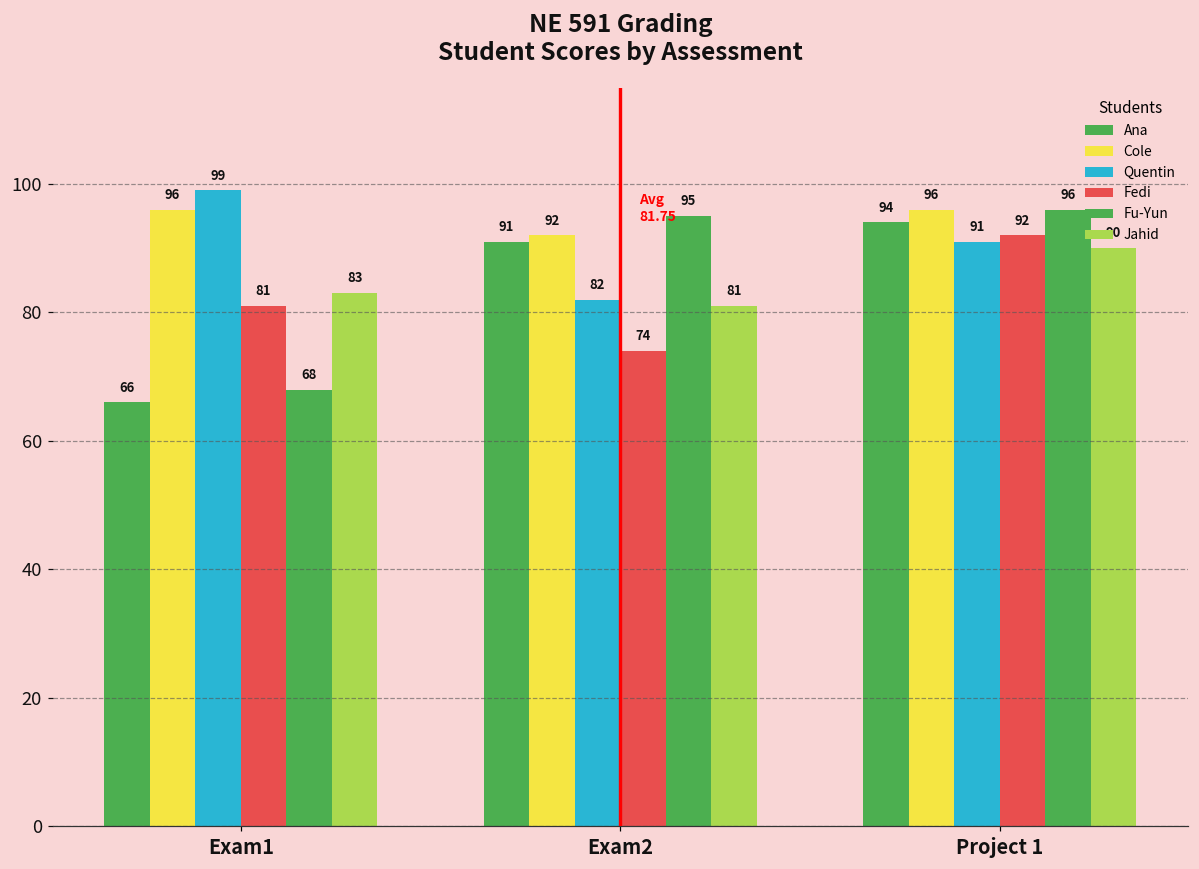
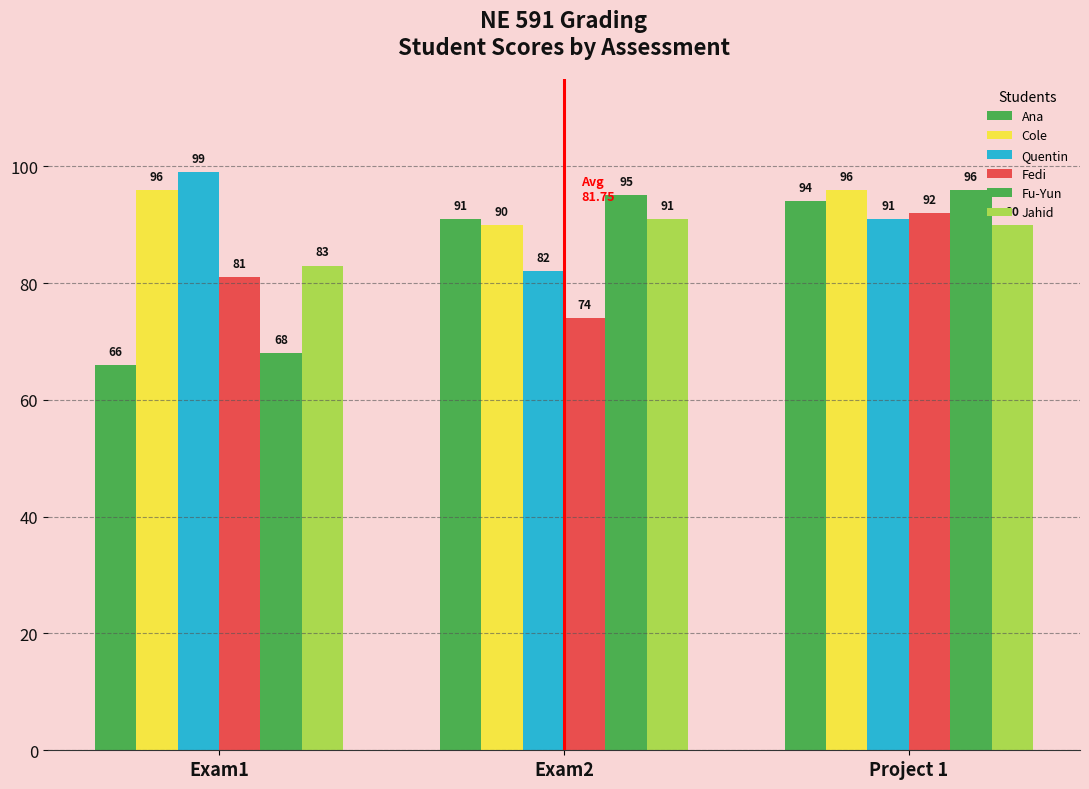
Cole, Exam2: 92 -> 90
Jahid, Exam2: 81 -> 91
